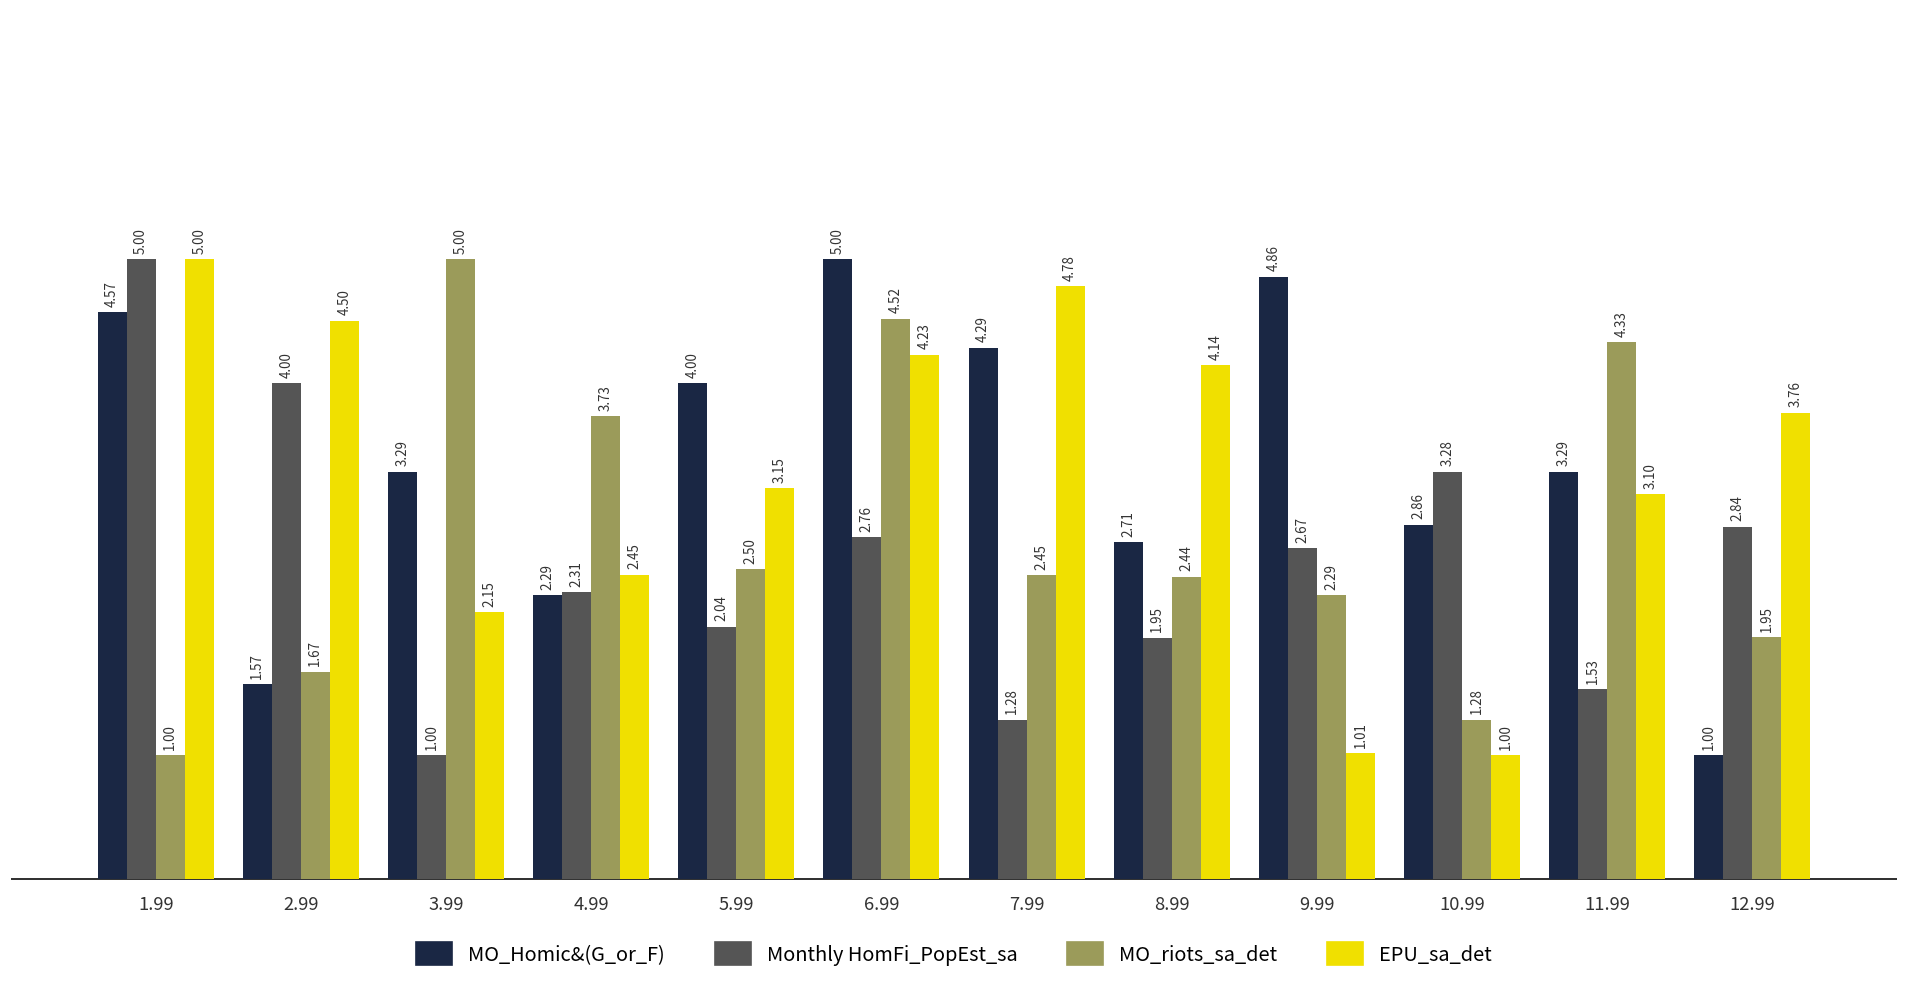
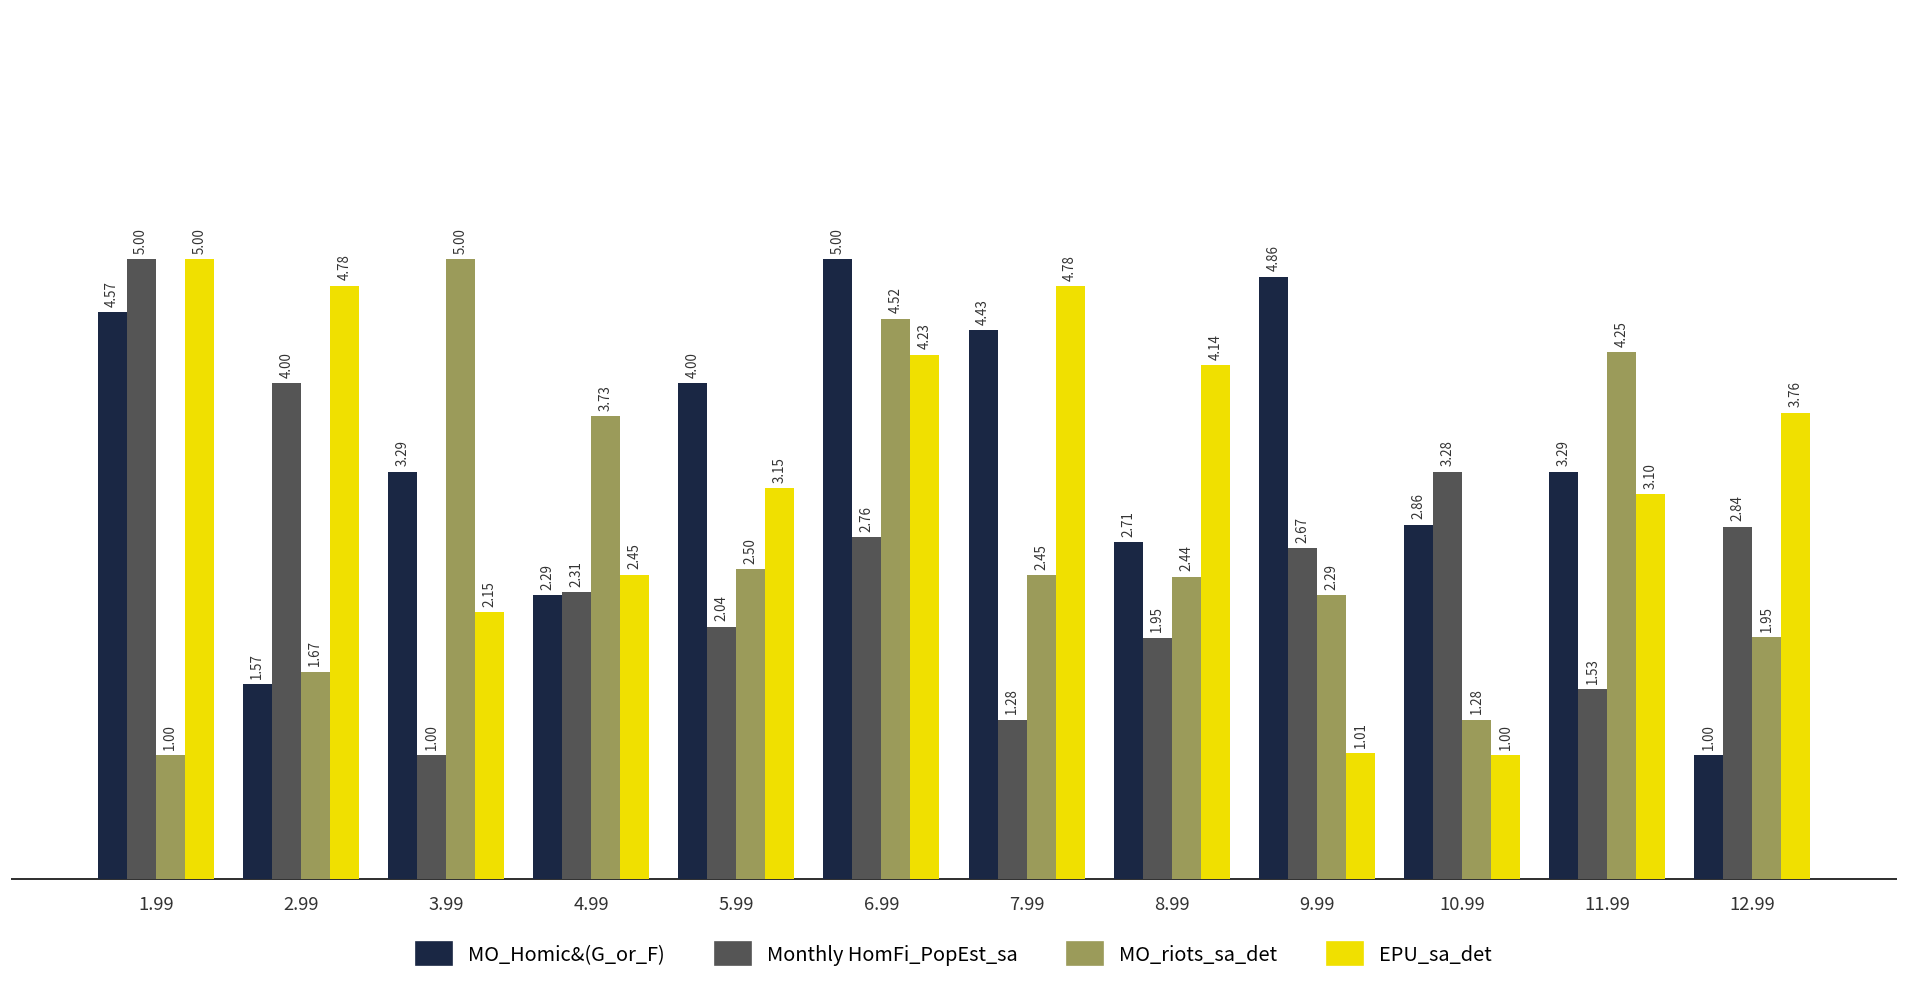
EPU_sa_det, 2.99: 4.50 -> 4.78
MO_Homic&(G_or_F), 7.99: 4.29 -> 4.43
MO_riots_sa_det, 11.99: 4.33 -> 4.25
